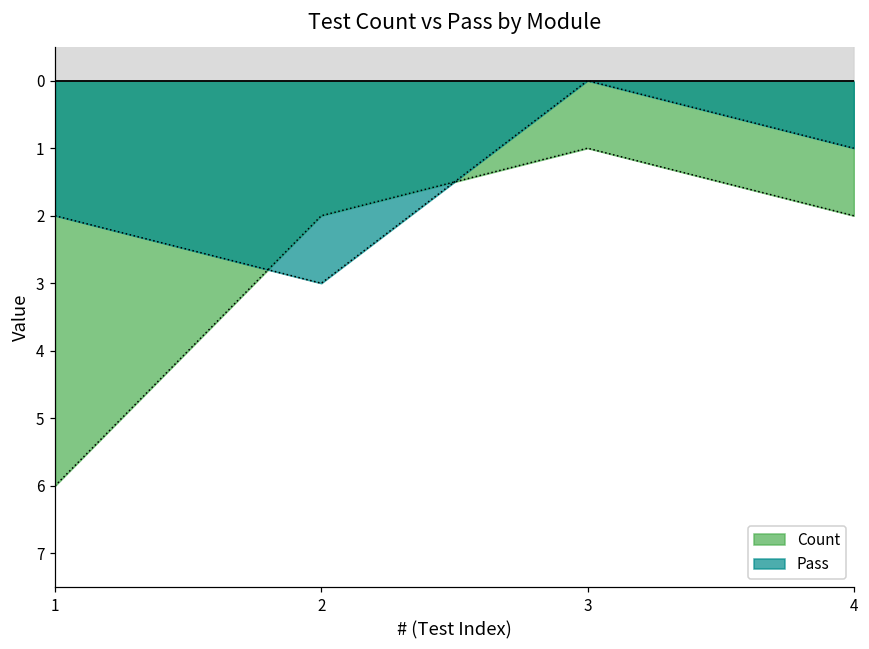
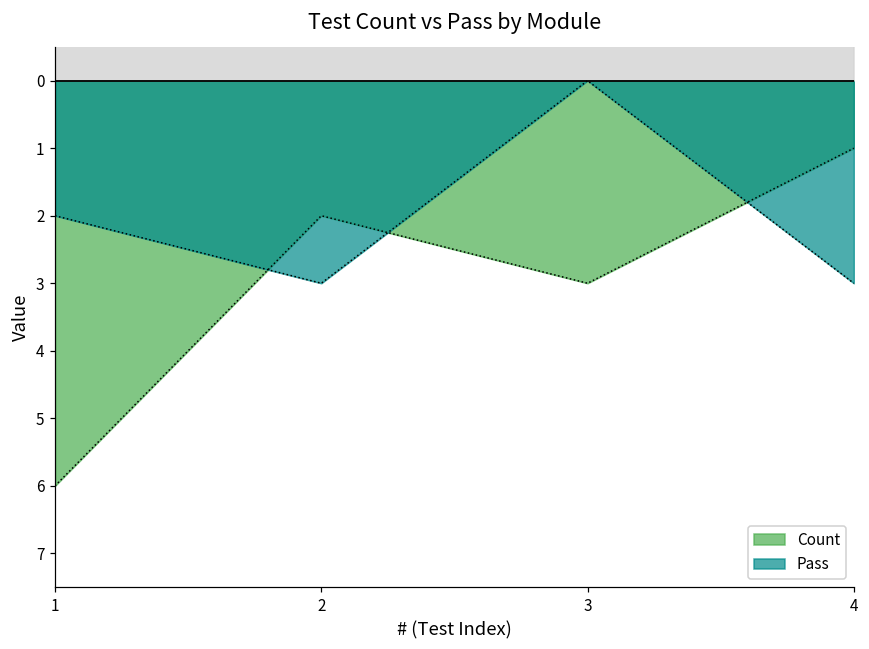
Count, 3: 1 -> 3
Count, 4: 2 -> 1
Pass, 4: 1 -> 3
